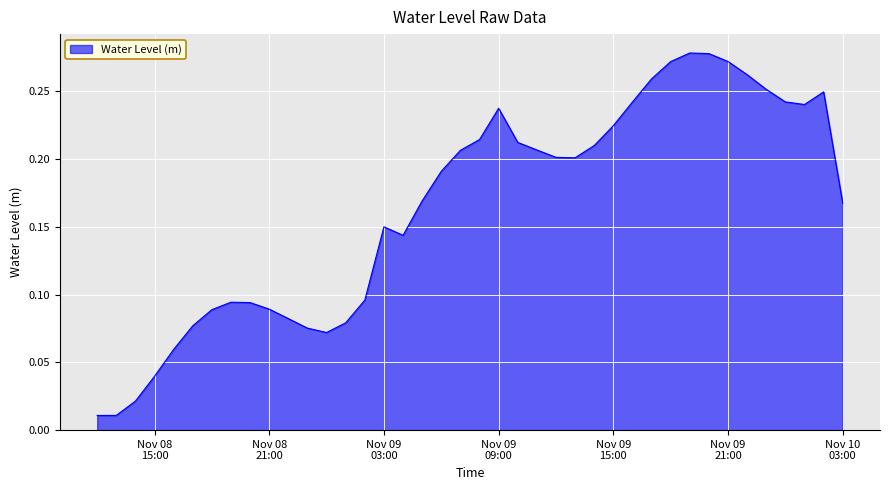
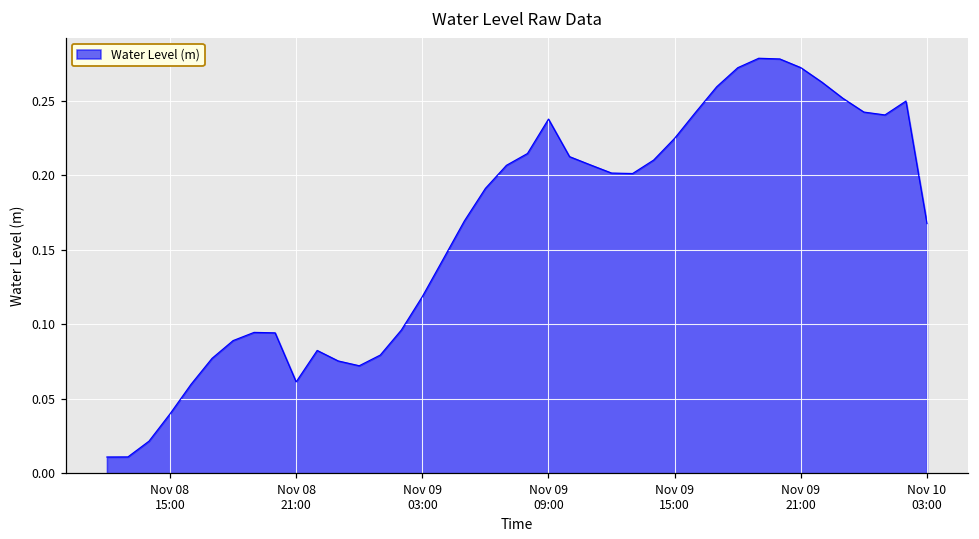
Nov 08 21:00: 0.089 -> 0.061
Nov 09 03:00: 0.150 -> 0.118
